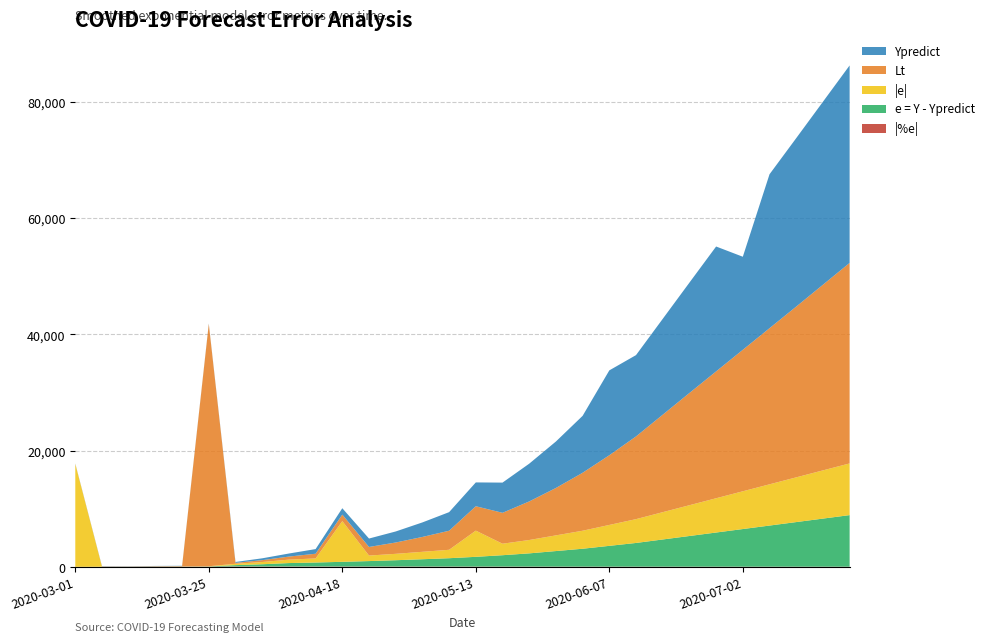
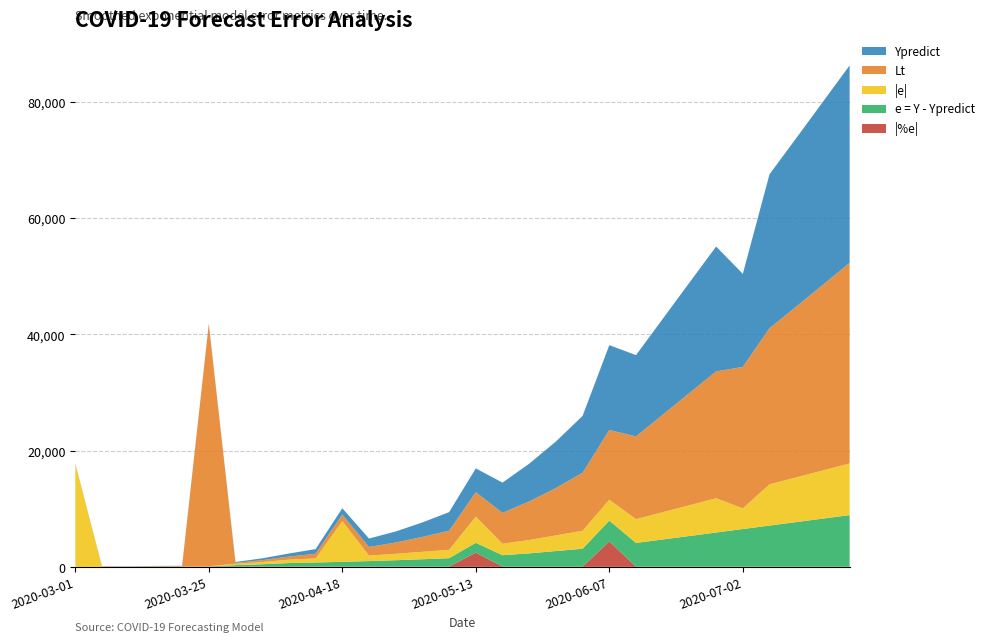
|%e|, 2020-05-13: 0 -> 2,000
|%e|, 2020-06-07: 0 -> 4,000
|e|, 2020-07-02: 7,000 -> 4,000
